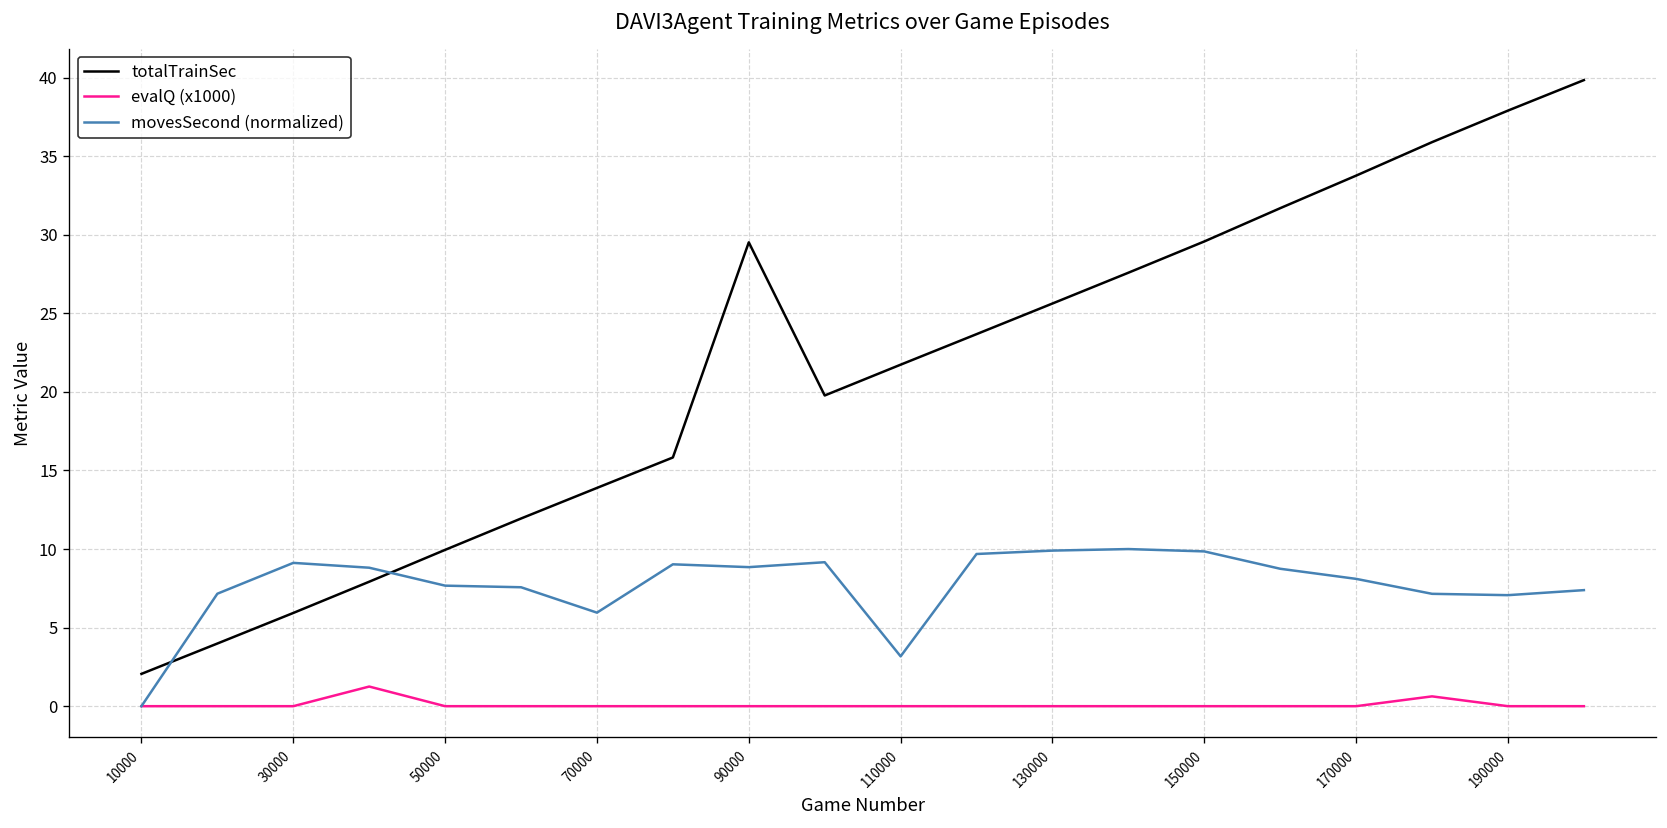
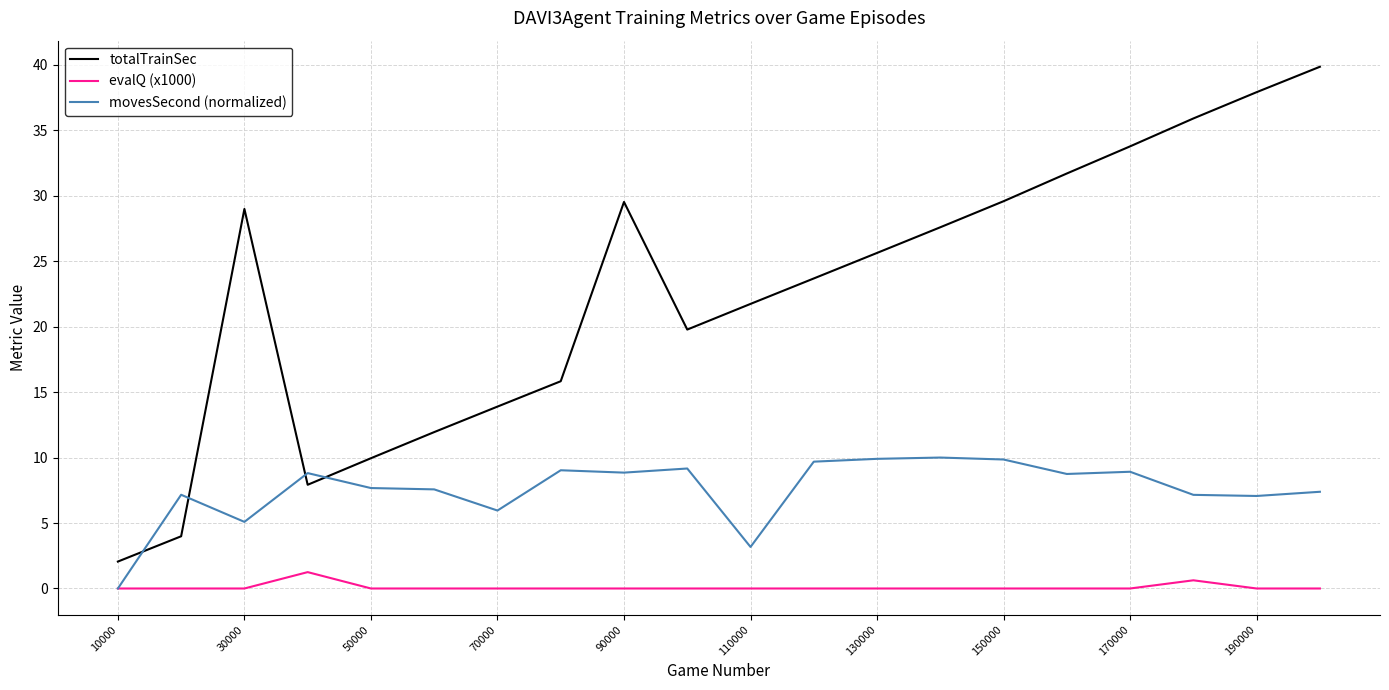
totalTrainSec, 30000: 5.9 -> 29.0
movesSecond (normalized), 30000: 9.1 -> 5.1
movesSecond (normalized), 170000: 8.1 -> 8.9
